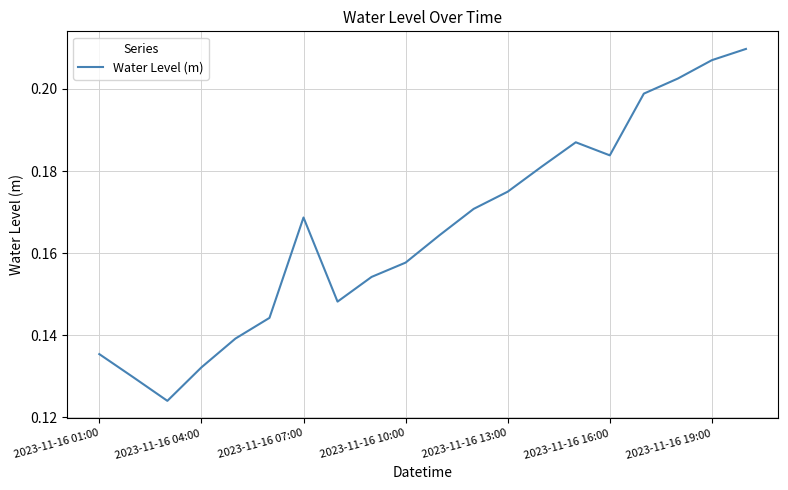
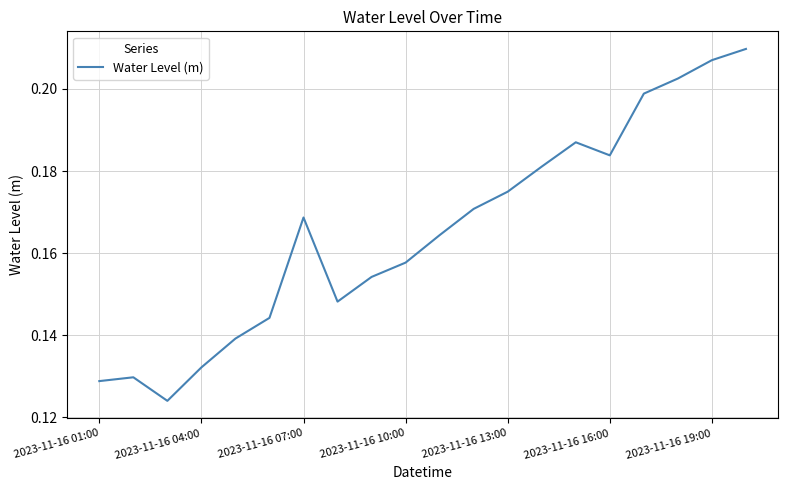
2023-11-16 01:00: 0.135 -> 0.129
